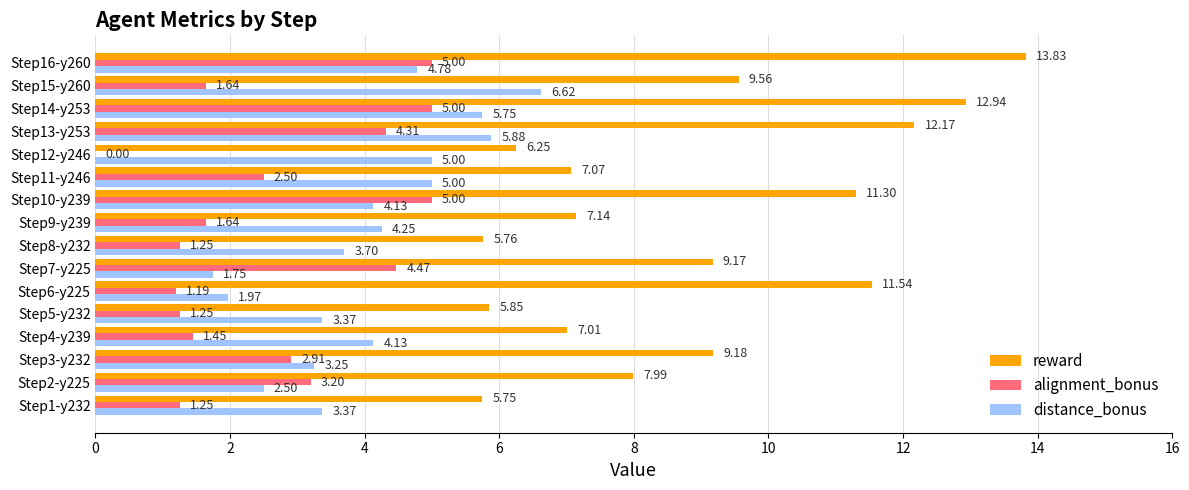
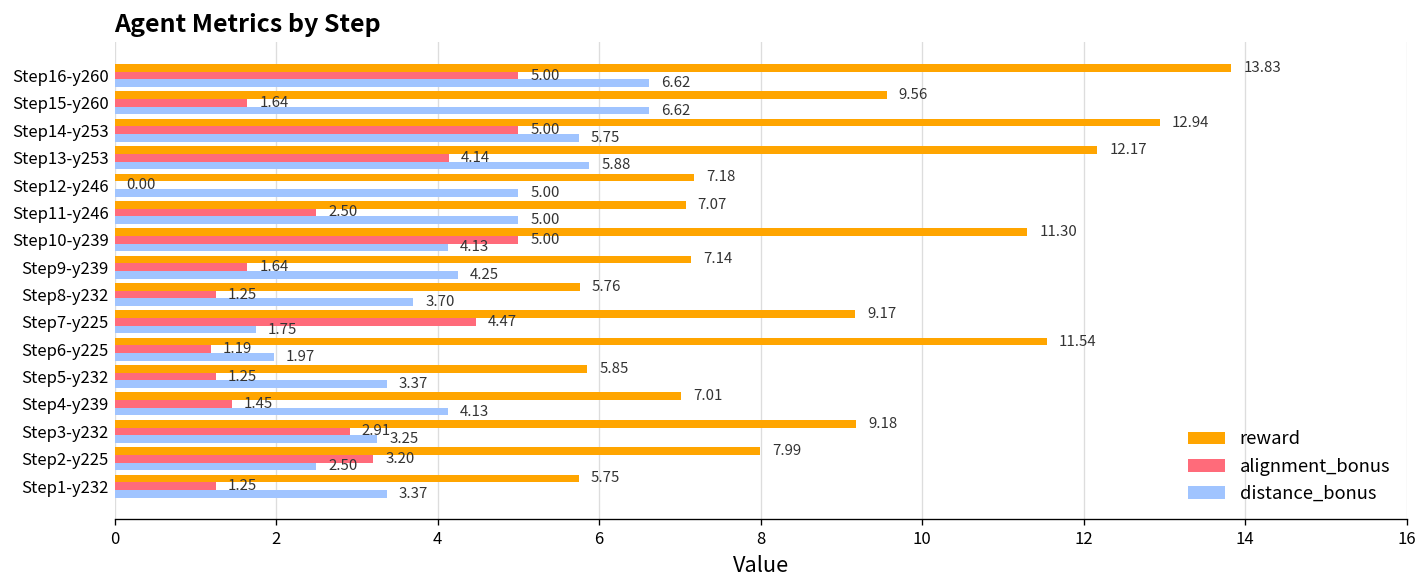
distance_bonus, Step16-y260: 4.78 -> 6.62
alignment_bonus, Step13-y253: 4.31 -> 4.14
reward, Step12-y246: 6.25 -> 7.18
